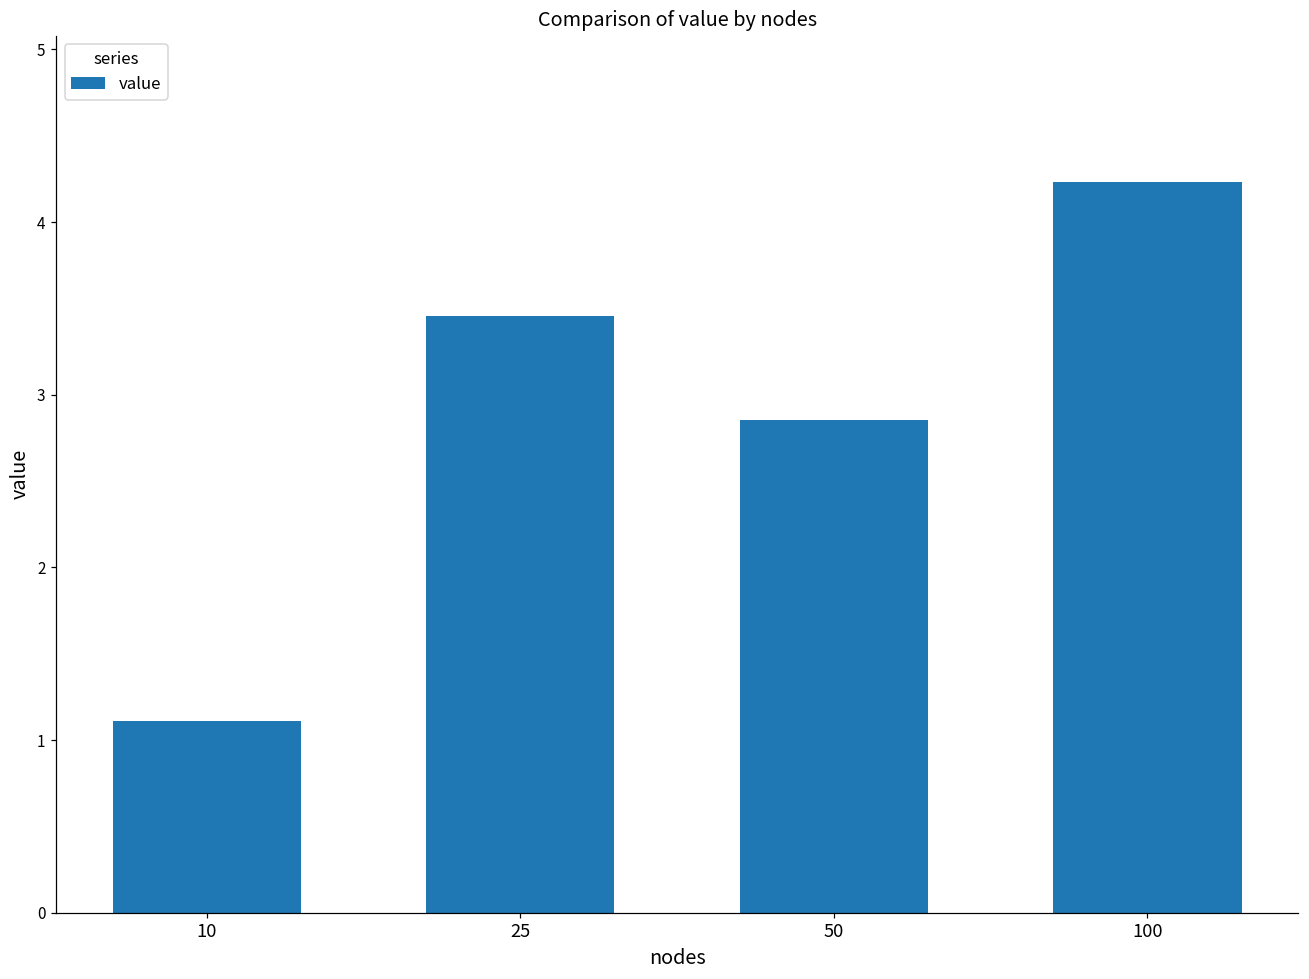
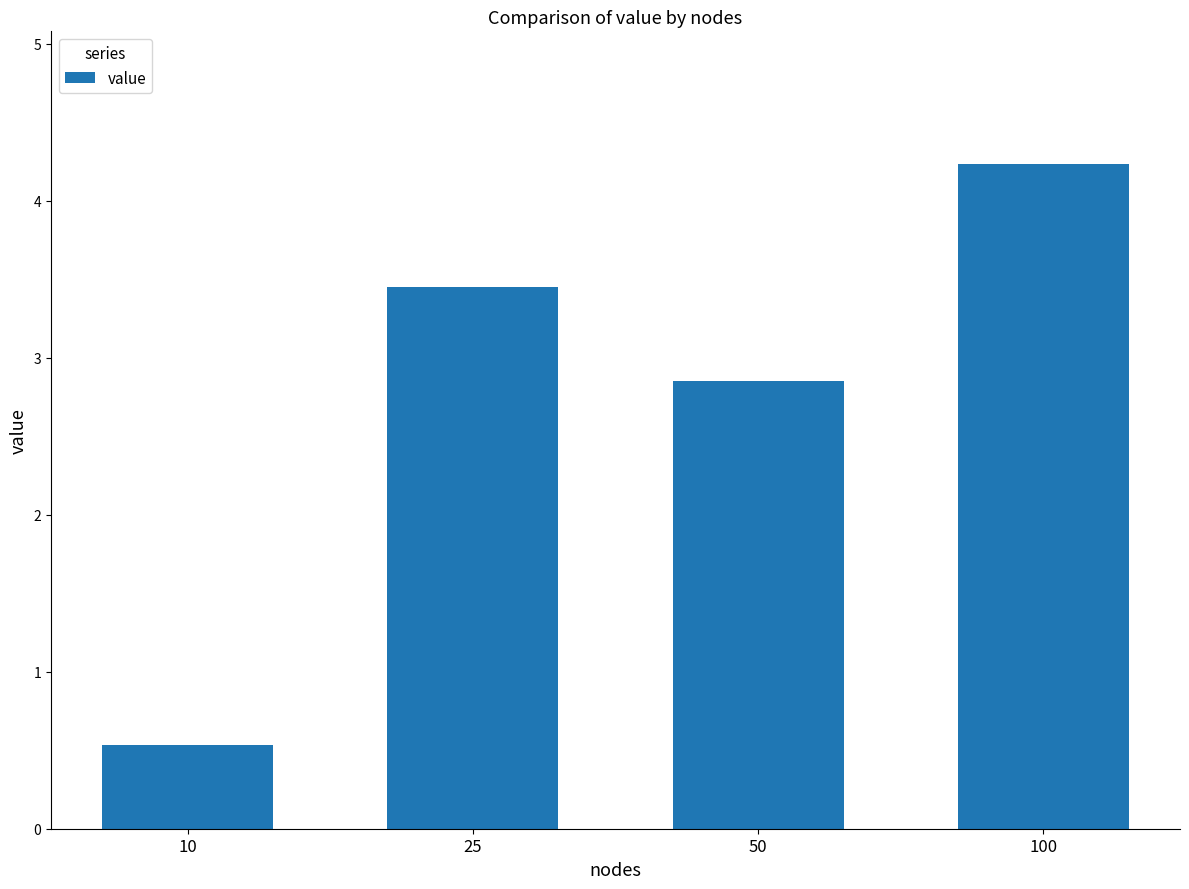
10: 1.11 -> 0.54
